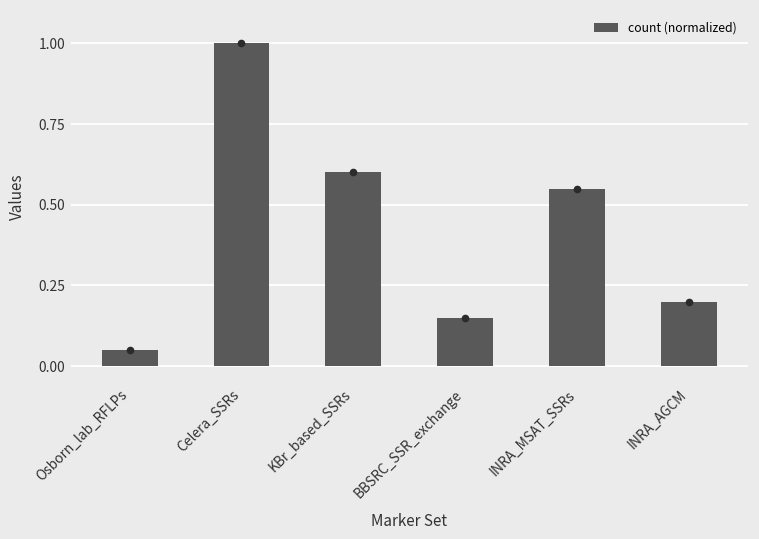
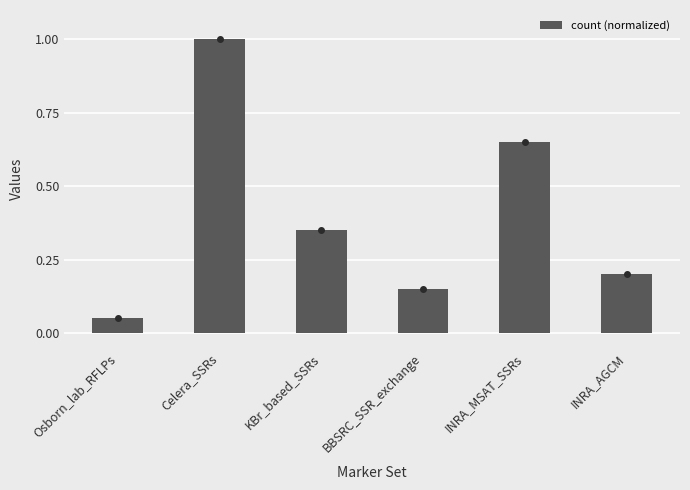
count (normalized), KBr_based_SSRs: 0.60 -> 0.35
count (normalized), INRA_MSAT_SSRs: 0.55 -> 0.65
